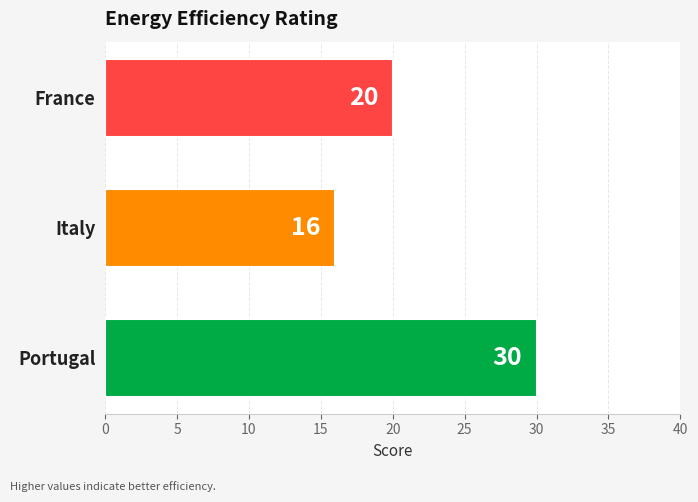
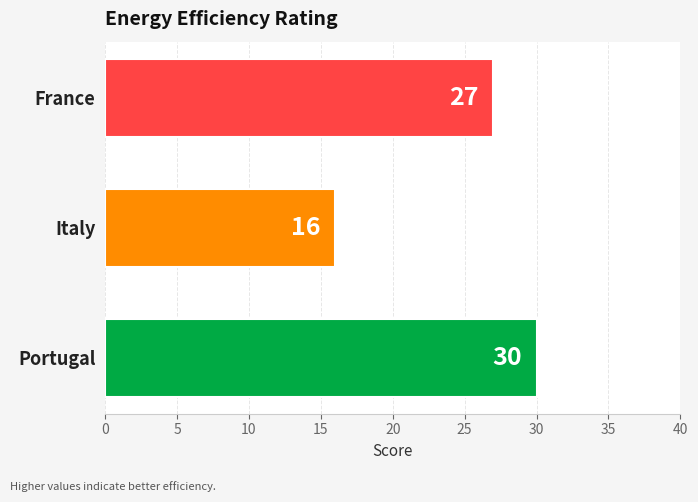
France: 20 -> 27
